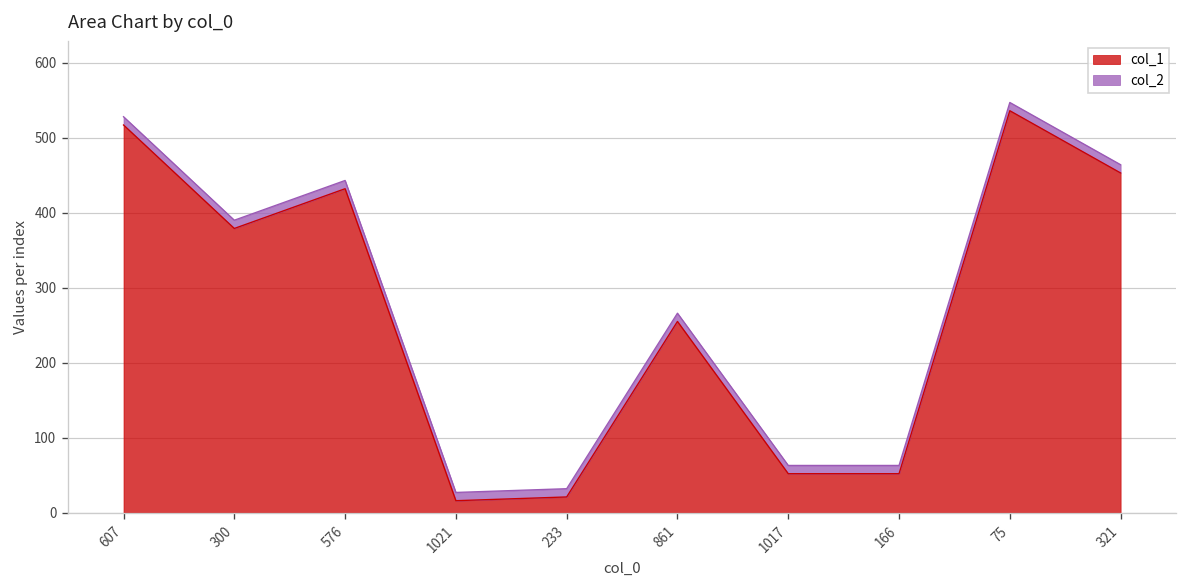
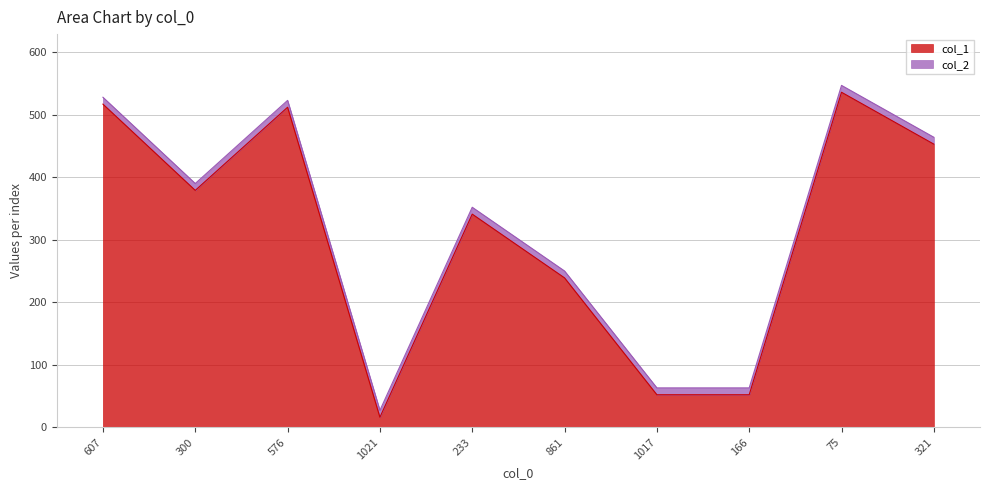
col_1, 576: 430 -> 510
col_1, 233: 20 -> 340
col_1, 861: 260 -> 240
